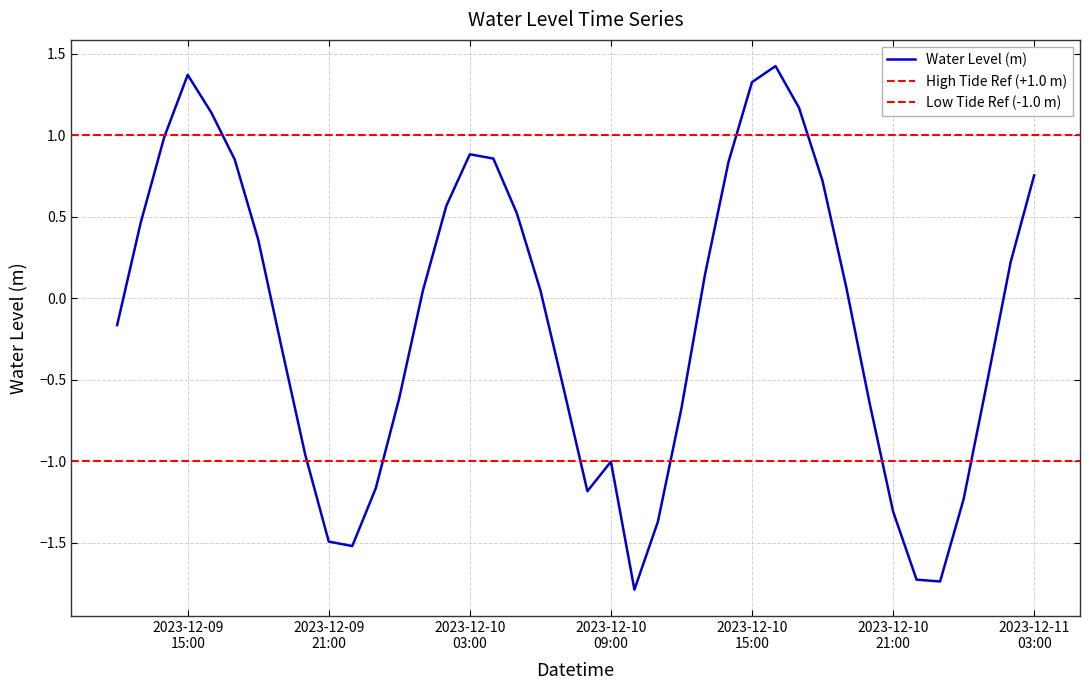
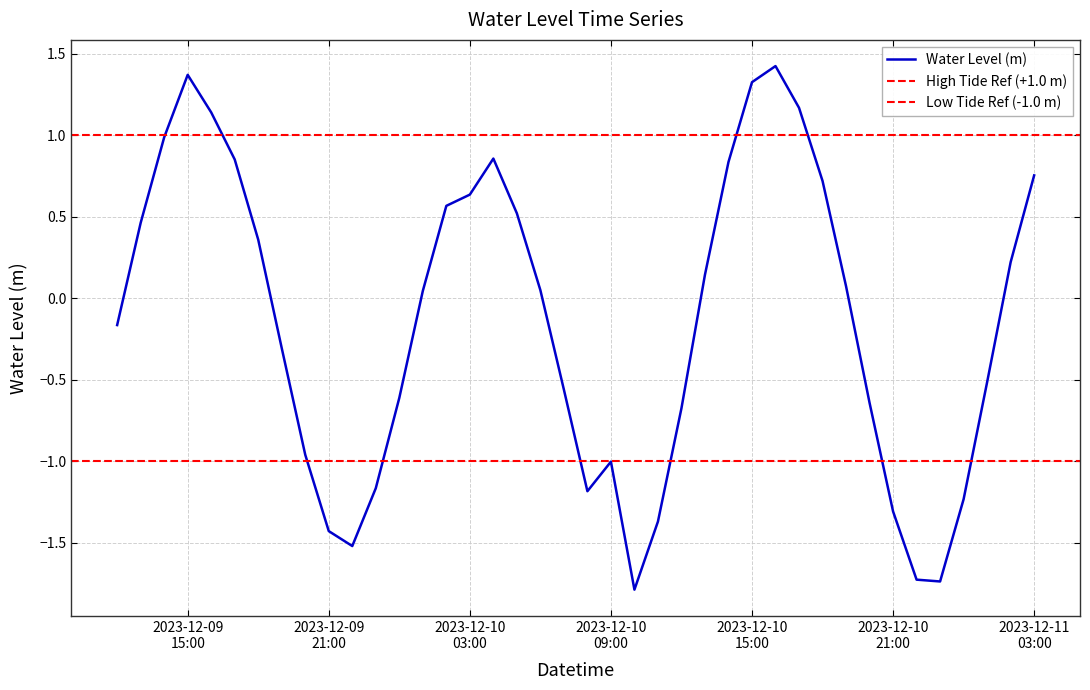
2023-12-09 21:00: -1.49 -> -1.43
2023-12-10 03:00: 0.88 -> 0.64
